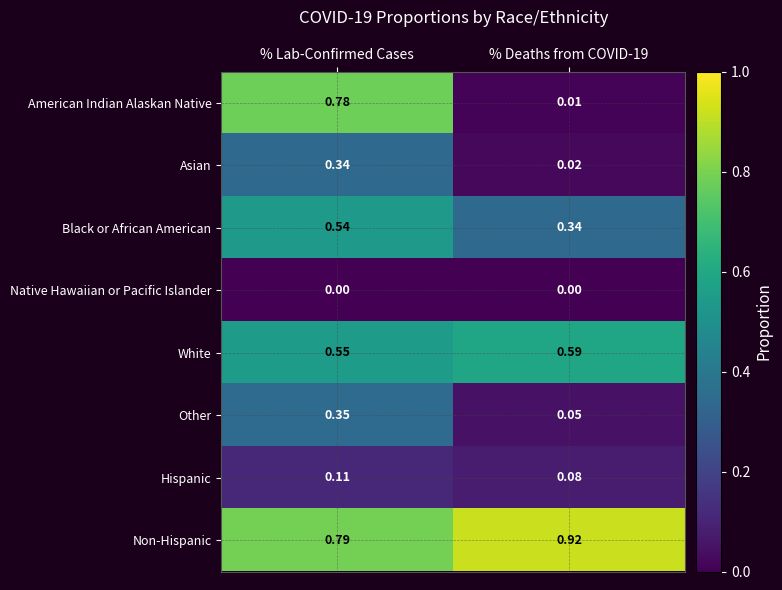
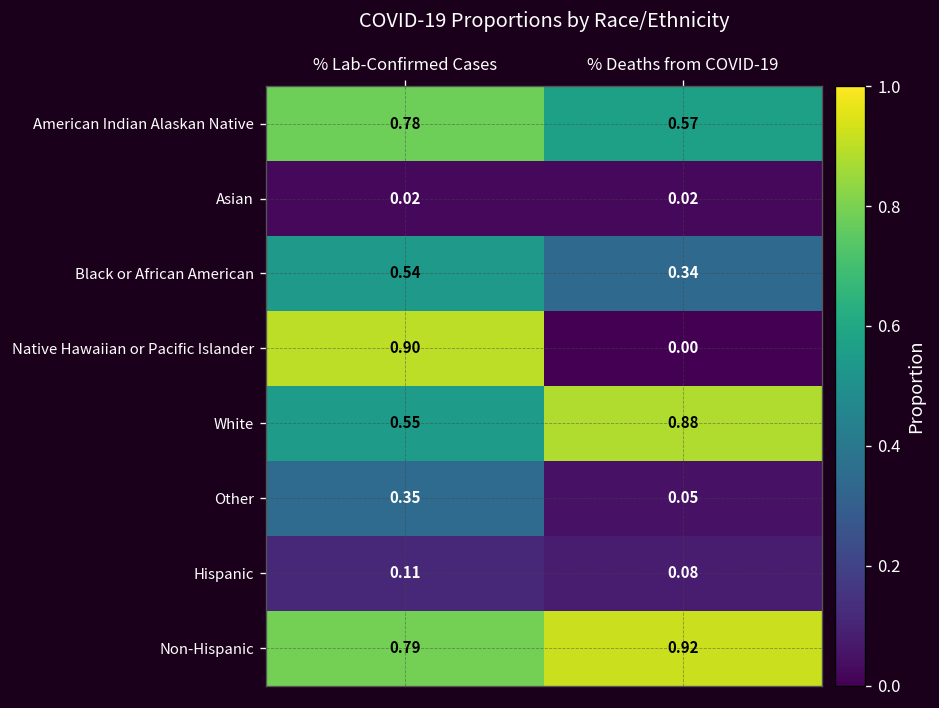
American Indian Alaskan Native, % Deaths from COVID-19: 0.01 -> 0.57
Asian, % Lab-Confirmed Cases: 0.34 -> 0.02
Native Hawaiian or Pacific Islander, % Lab-Confirmed Cases: 0.00 -> 0.90
White, % Deaths from COVID-19: 0.59 -> 0.88
